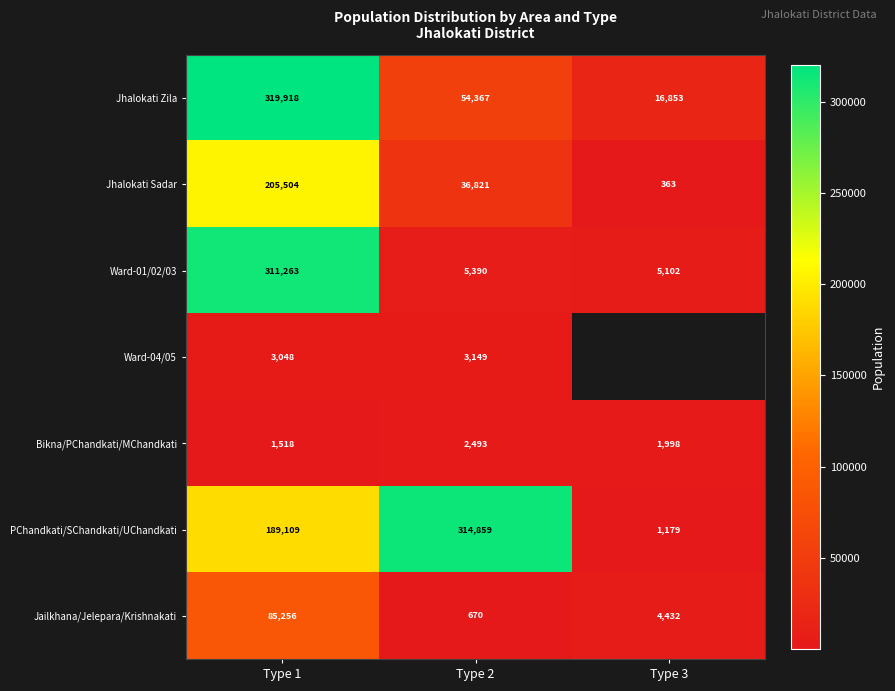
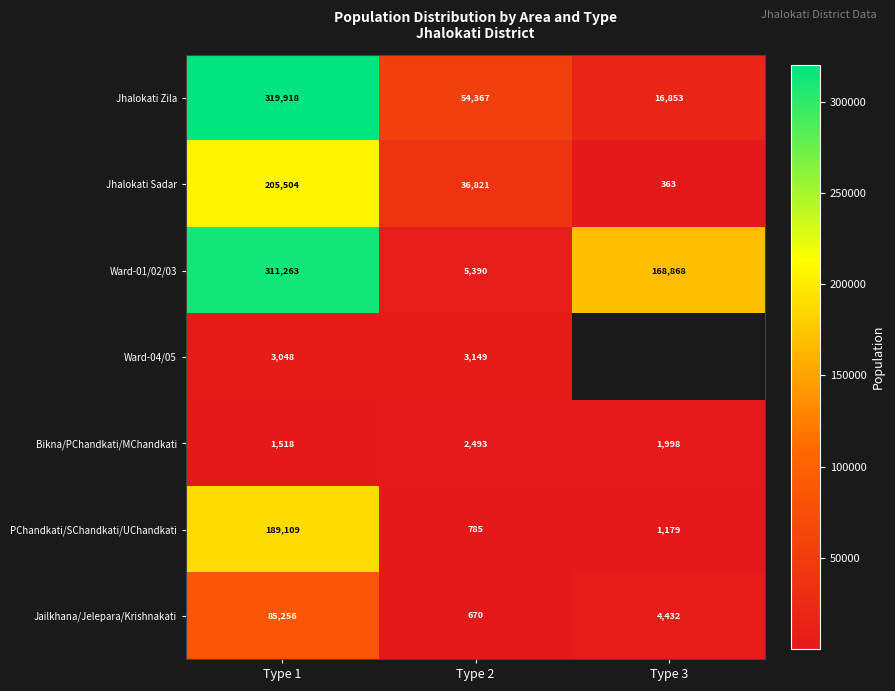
Ward-01/02/03, Type 3: 5,102 -> 168,868
PChandkati/SChandkati/UChandkati, Type 2: 314,859 -> 785
